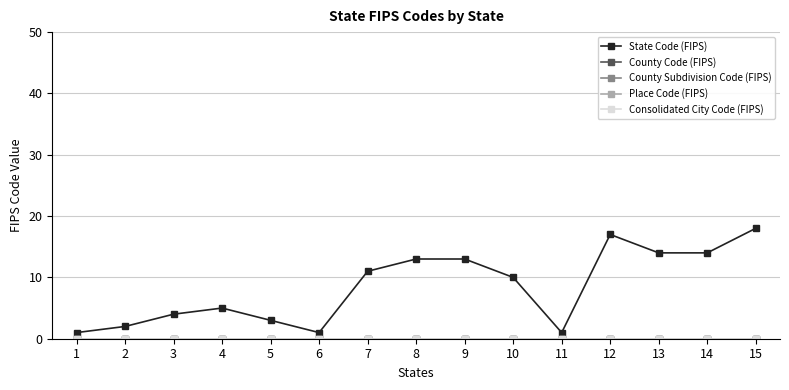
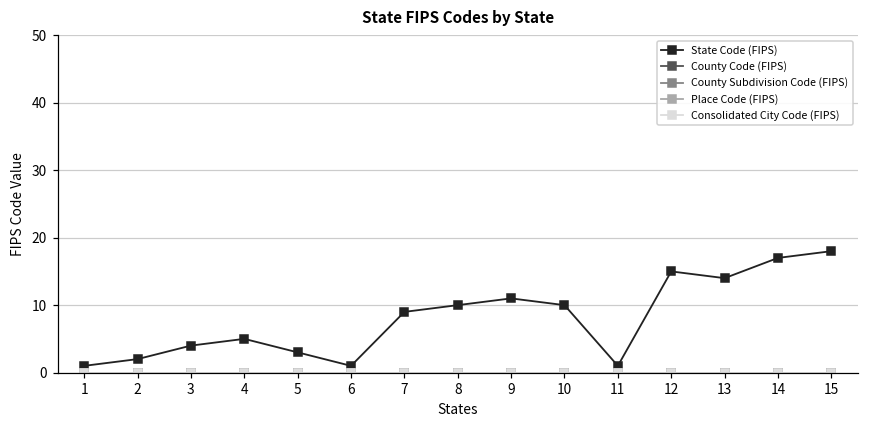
State Code (FIPS), 7: 11 -> 9
State Code (FIPS), 8: 13 -> 10
State Code (FIPS), 9: 13 -> 11
State Code (FIPS), 12: 17 -> 15
State Code (FIPS), 14: 14 -> 17
